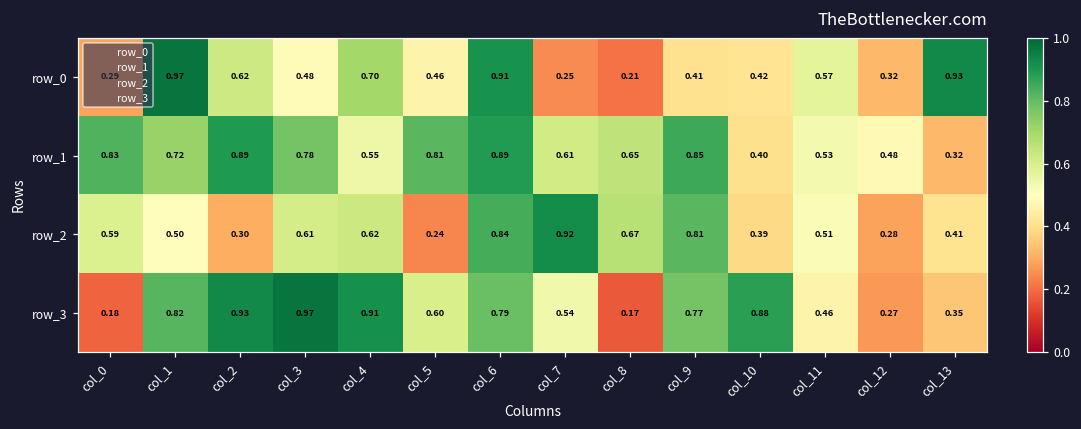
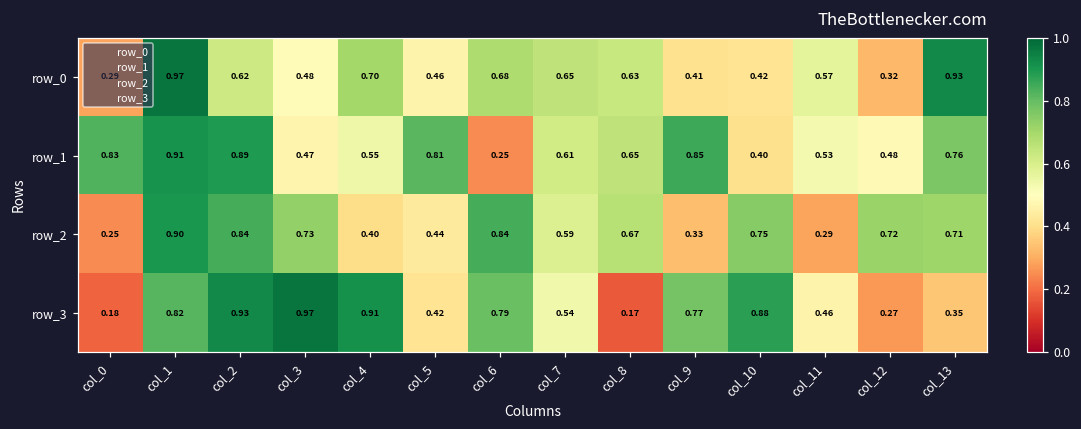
row_0, col_6: 0.91 -> 0.68
row_0, col_7: 0.25 -> 0.65
row_0, col_8: 0.21 -> 0.63
row_1, col_1: 0.72 -> 0.91
row_1, col_3: 0.78 -> 0.47
row_1, col_6: 0.89 -> 0.25
row_1, col_13: 0.32 -> 0.76
row_2, col_0: 0.59 -> 0.25
row_2, col_1: 0.50 -> 0.90
row_2, col_2: 0.30 -> 0.84
row_2, col_3: 0.61 -> 0.73
row_2, col_4: 0.62 -> 0.40
row_2, col_5: 0.24 -> 0.44
row_2, col_7: 0.92 -> 0.59
row_2, col_9: 0.81 -> 0.33
row_2, col_10: 0.39 -> 0.75
row_2, col_11: 0.51 -> 0.29
row_2, col_12: 0.28 -> 0.72
row_2, col_13: 0.41 -> 0.71
row_3, col_5: 0.60 -> 0.42
